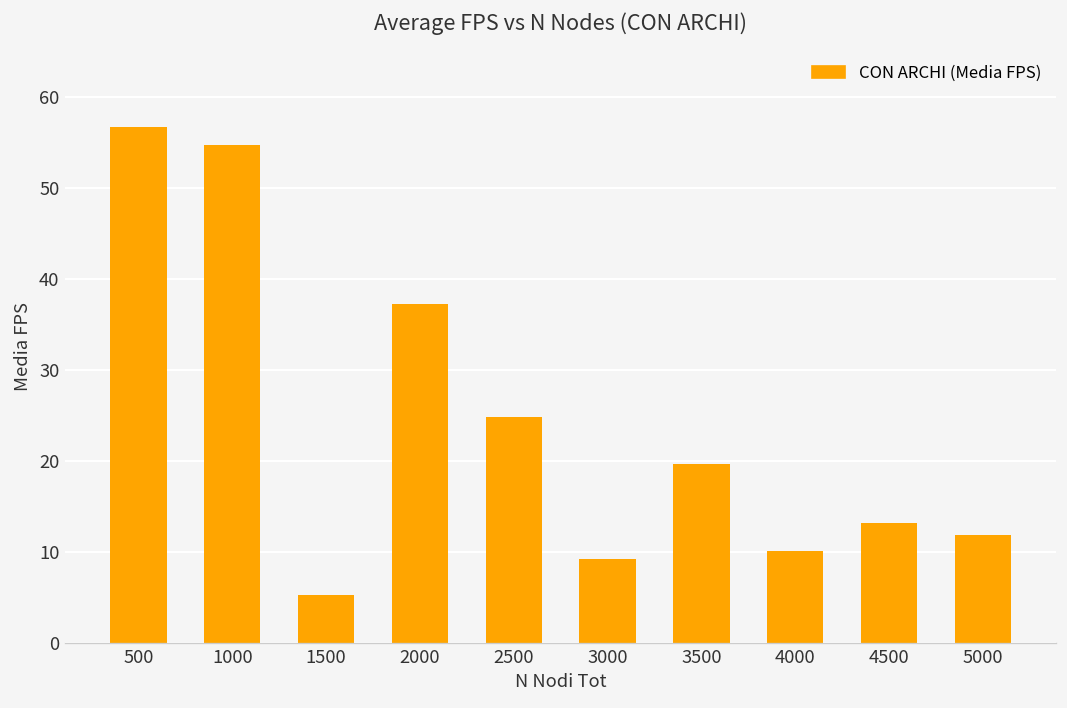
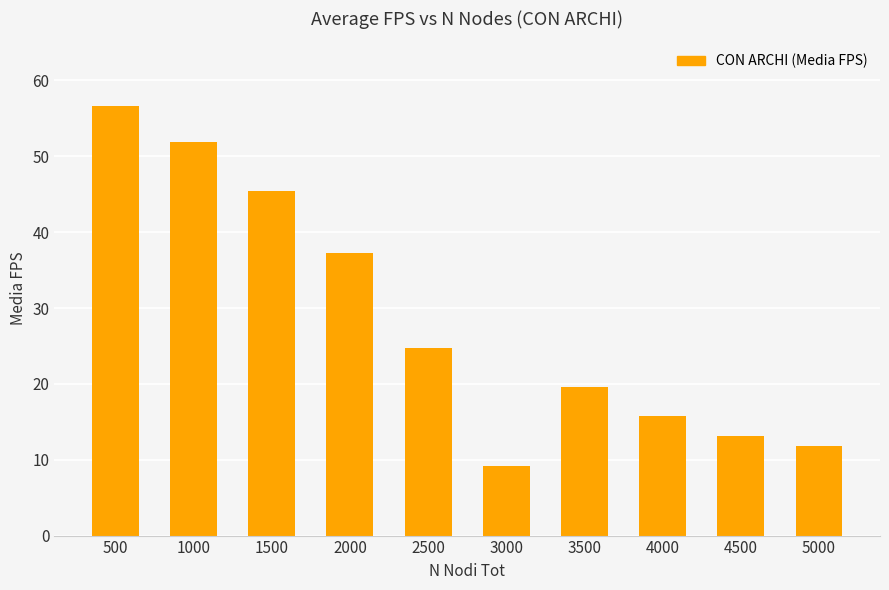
1000: 55 -> 52
1500: 5 -> 45
4000: 10 -> 16
